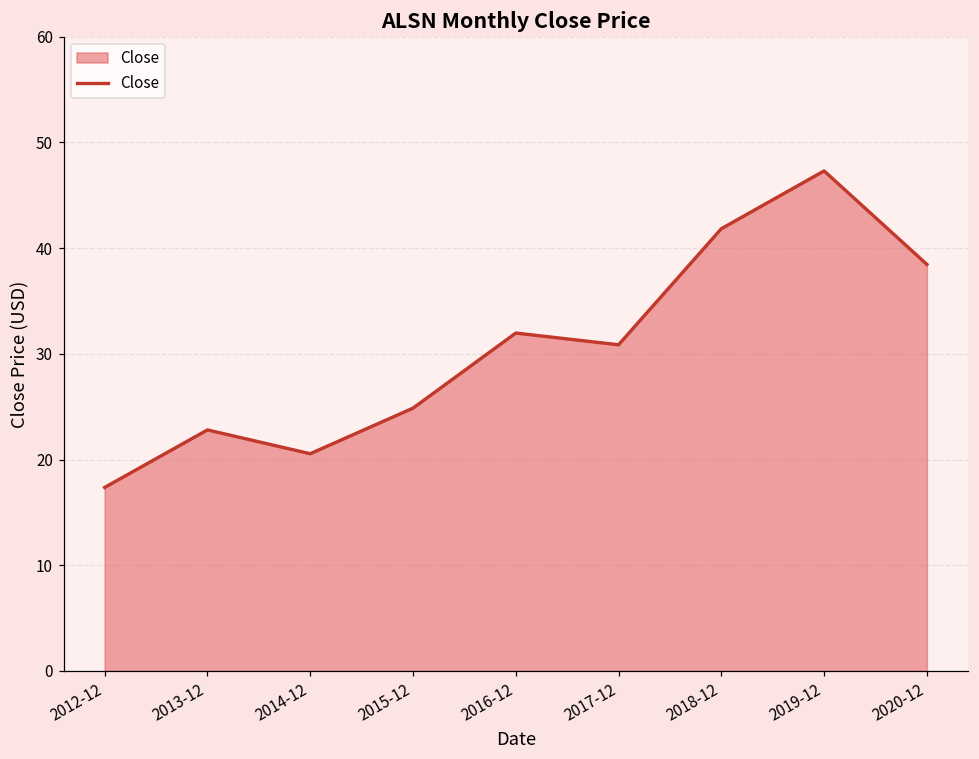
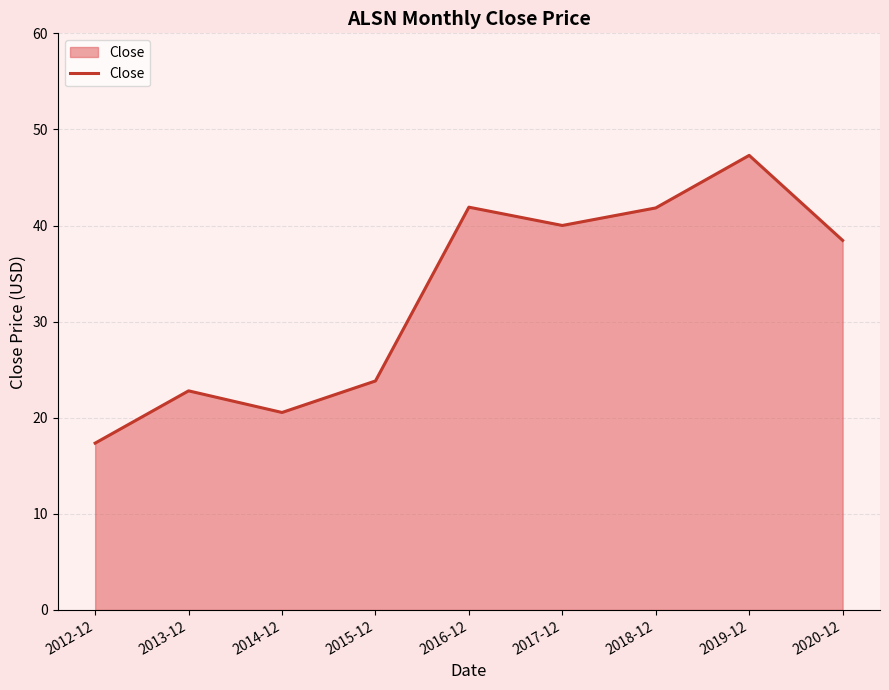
2015-12: 25 -> 24
2016-12: 32 -> 42
2017-12: 31 -> 40
